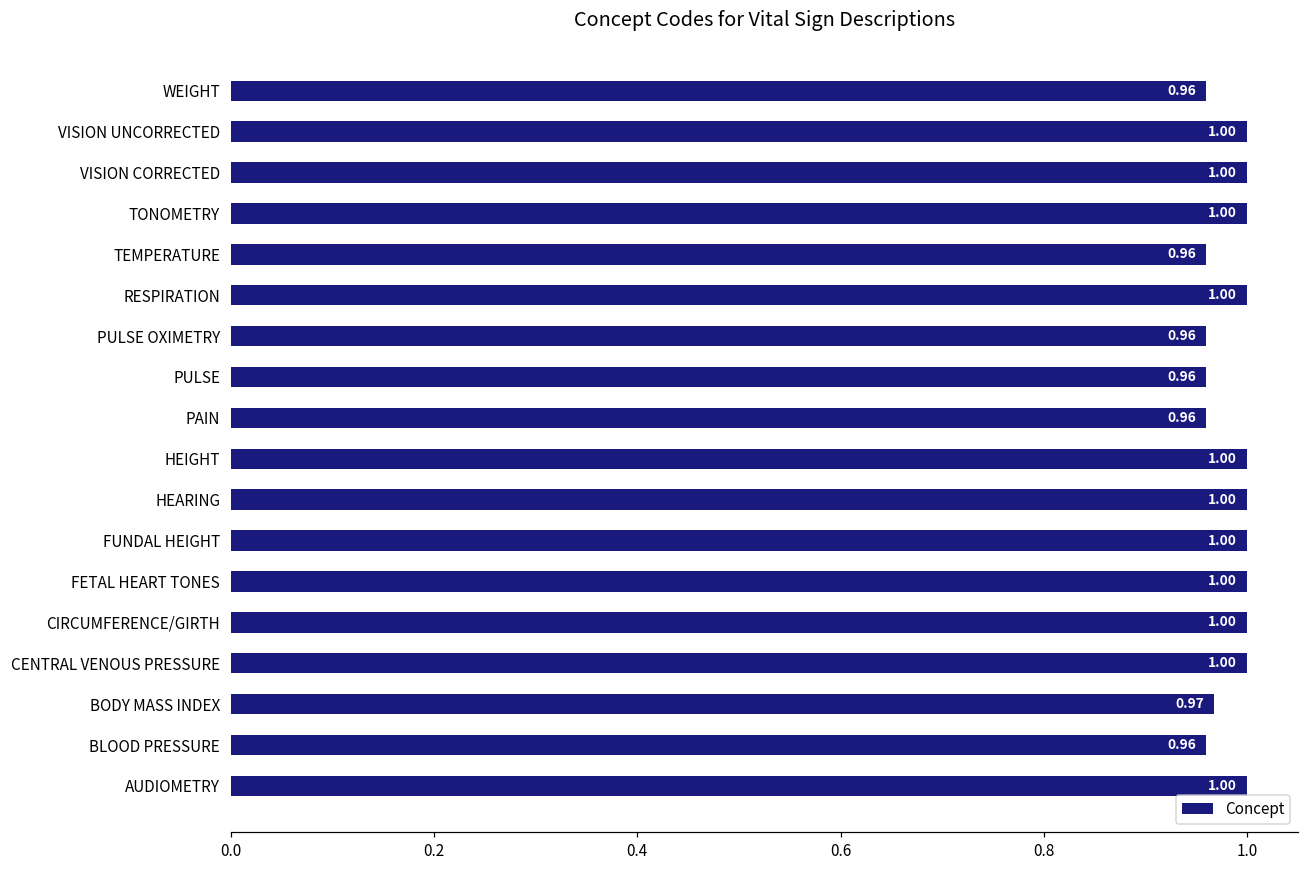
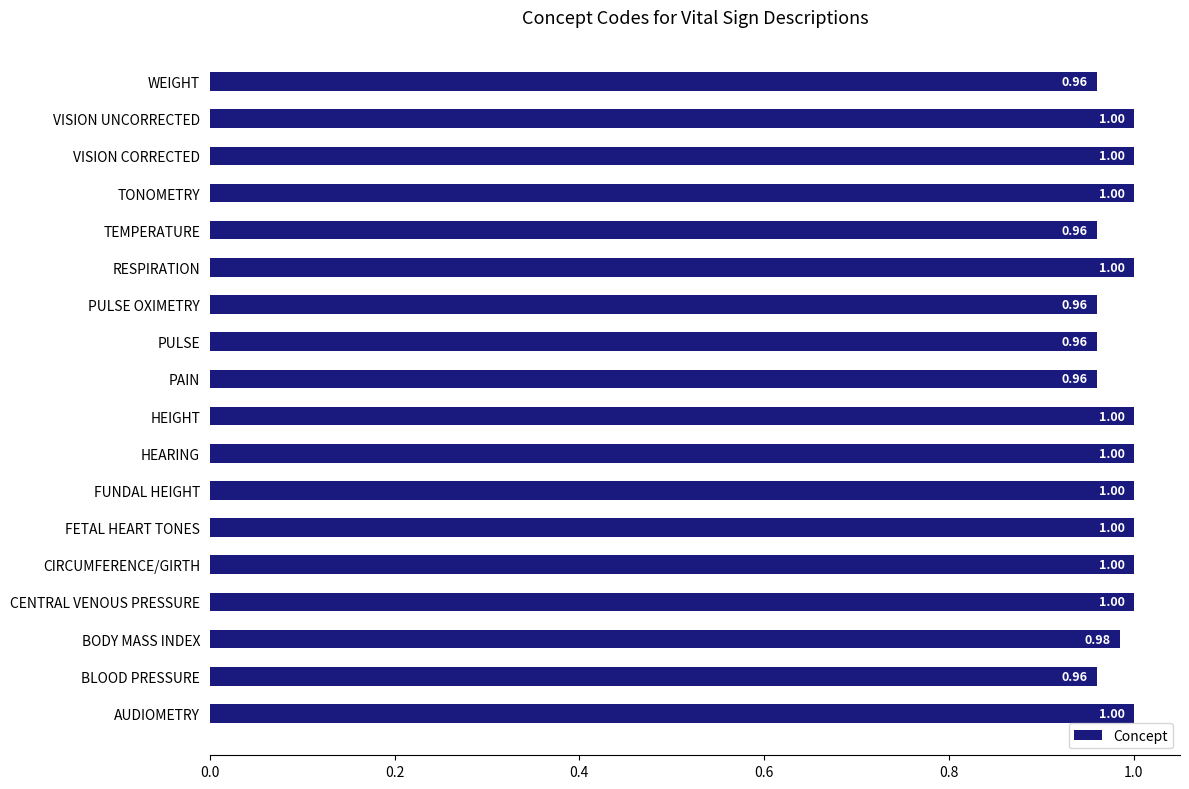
BODY MASS INDEX: 0.97 -> 0.98
